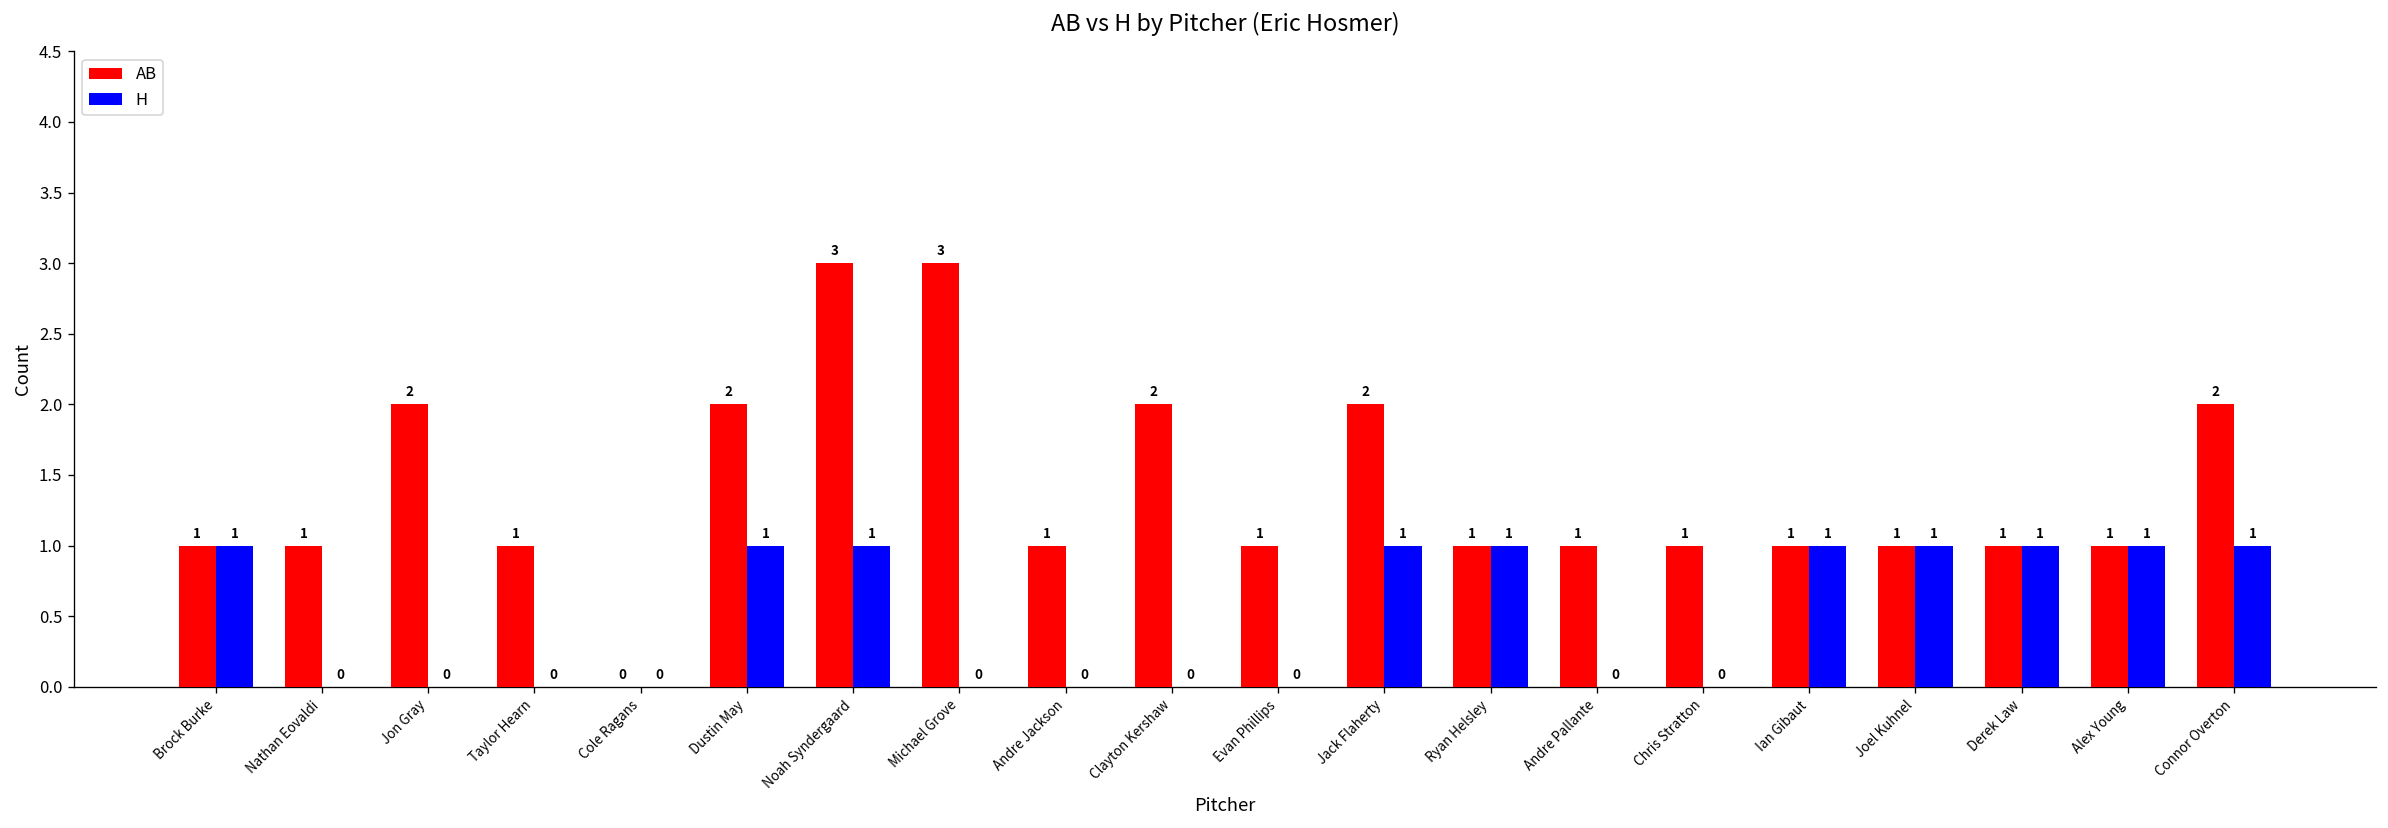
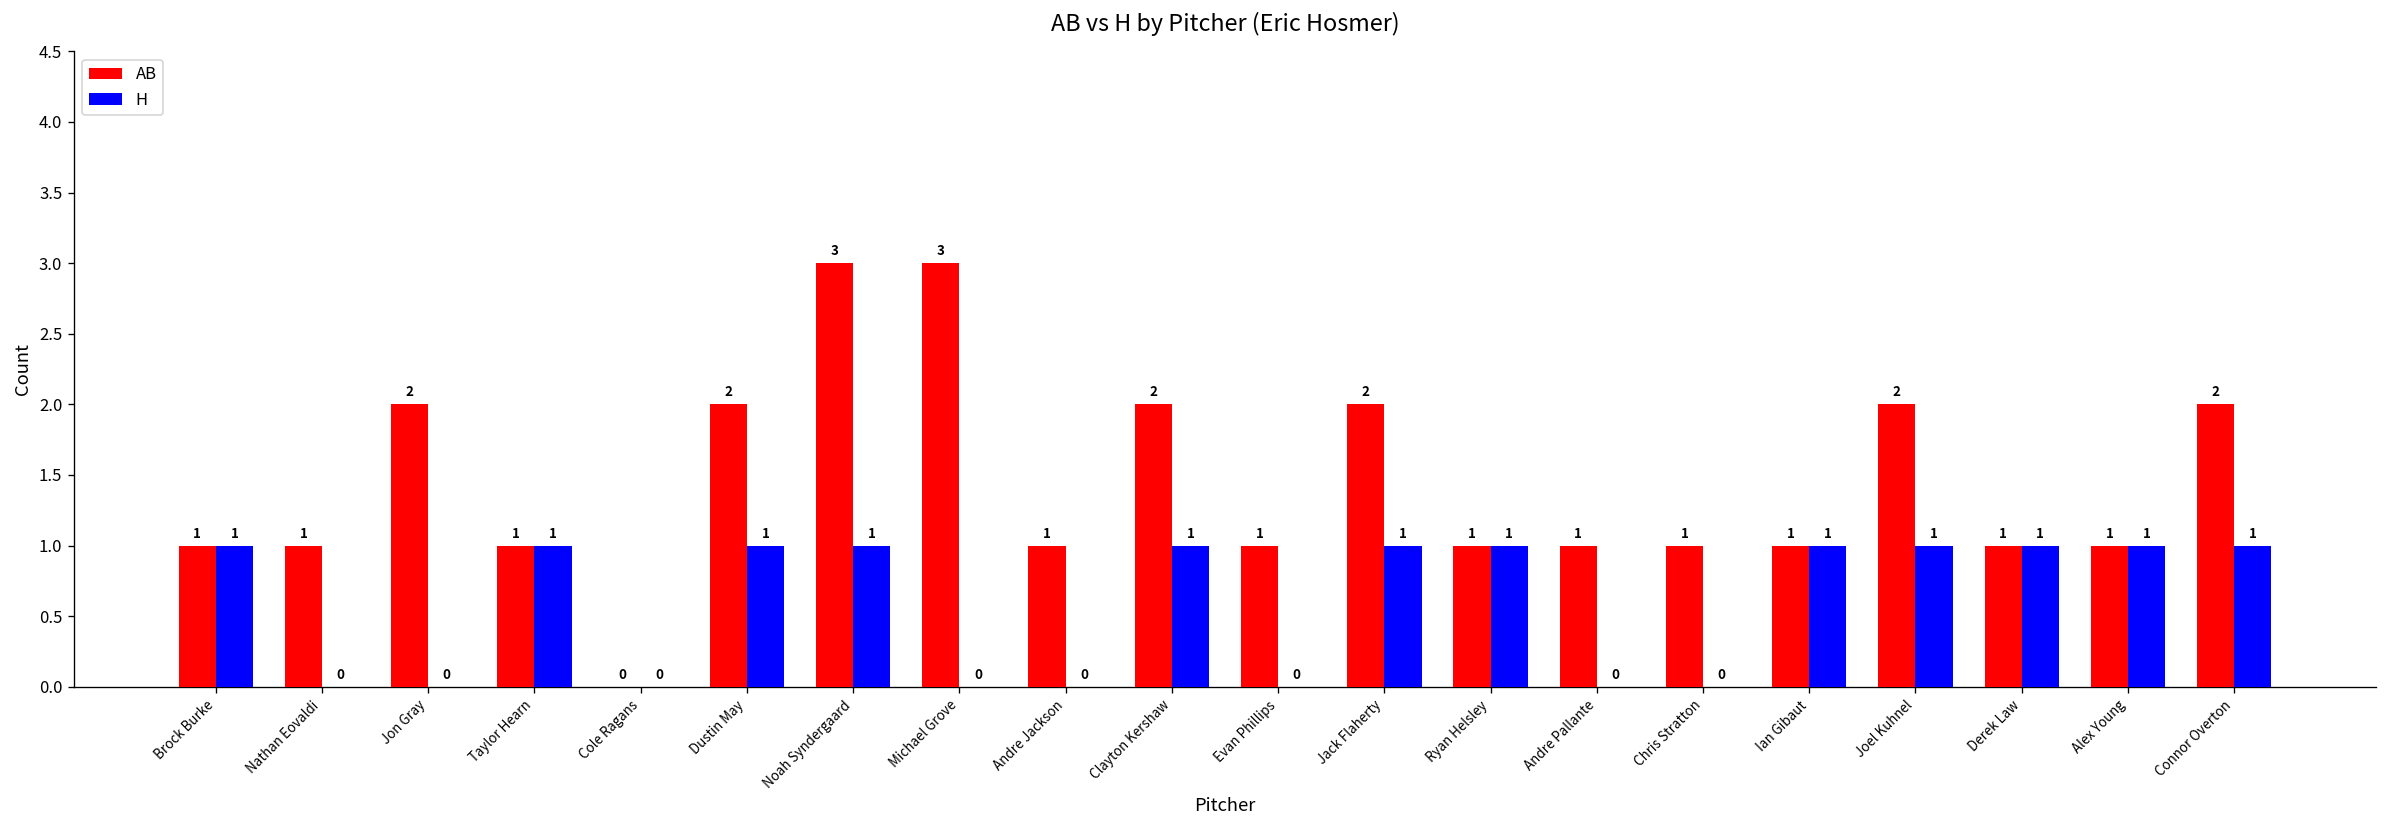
H, Taylor Hearn: 0 -> 1
H, Clayton Kershaw: 0 -> 1
AB, Joel Kuhnel: 1 -> 2
